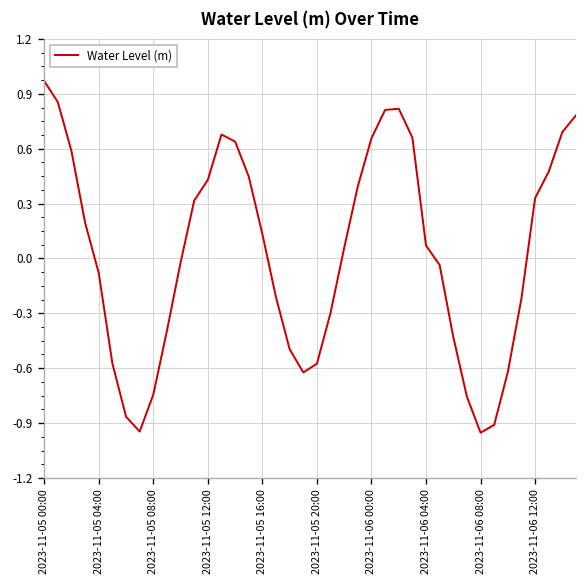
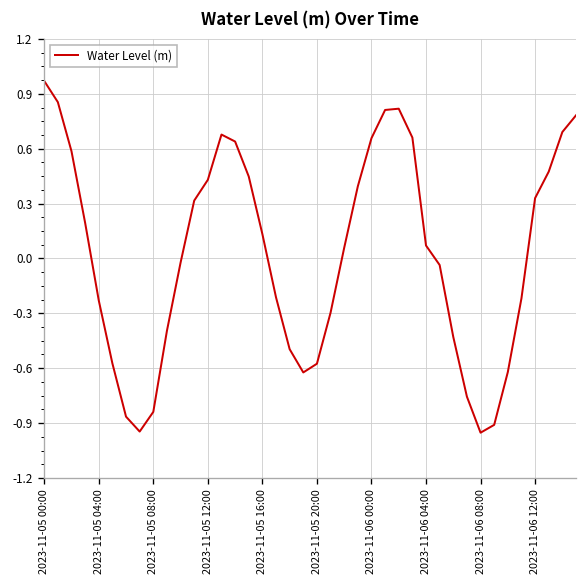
2023-11-05 04:00: -0.08 -> -0.23
2023-11-05 08:00: -0.74 -> -0.84
